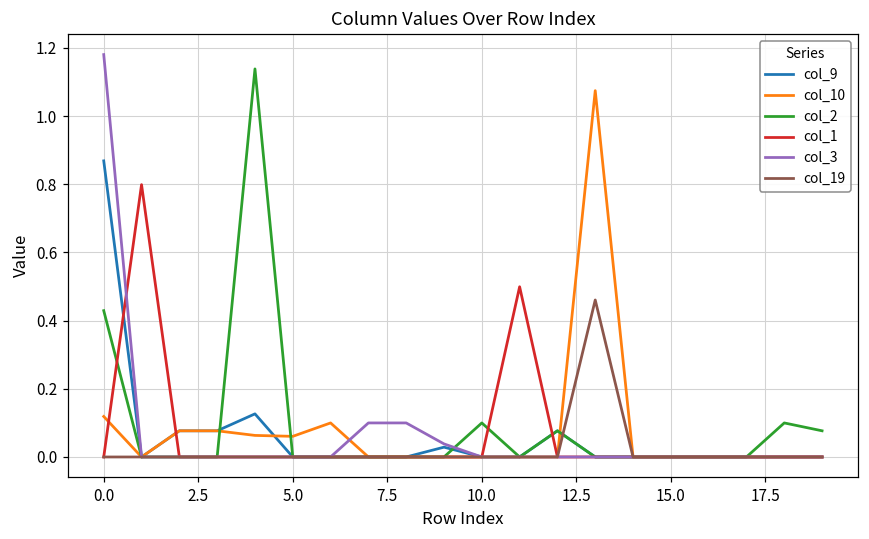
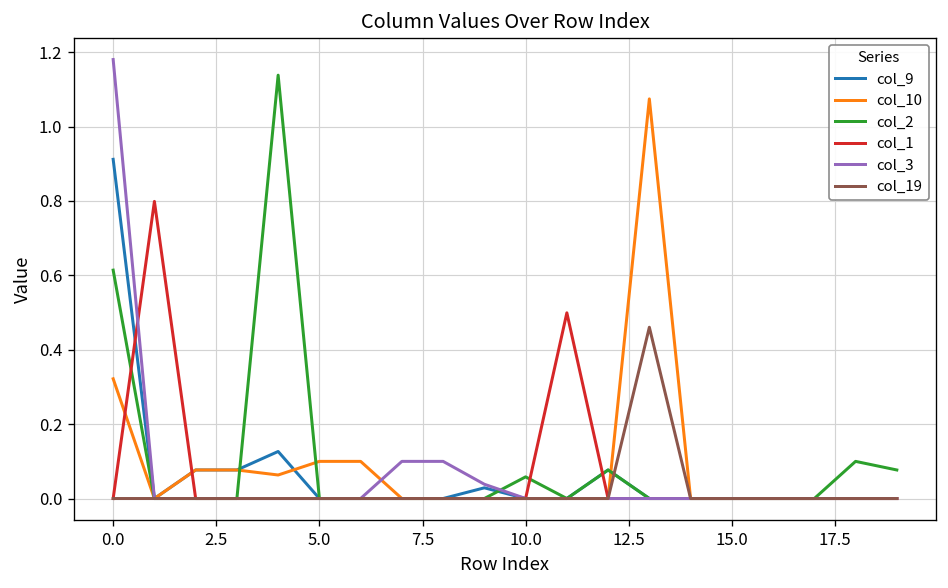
col_9, 0.0: 0.87 -> 0.91
col_10, 0.0: 0.12 -> 0.32
col_2, 0.0: 0.43 -> 0.61
col_10, 5.0: 0.06 -> 0.10
col_2, 10.0: 0.10 -> 0.06
